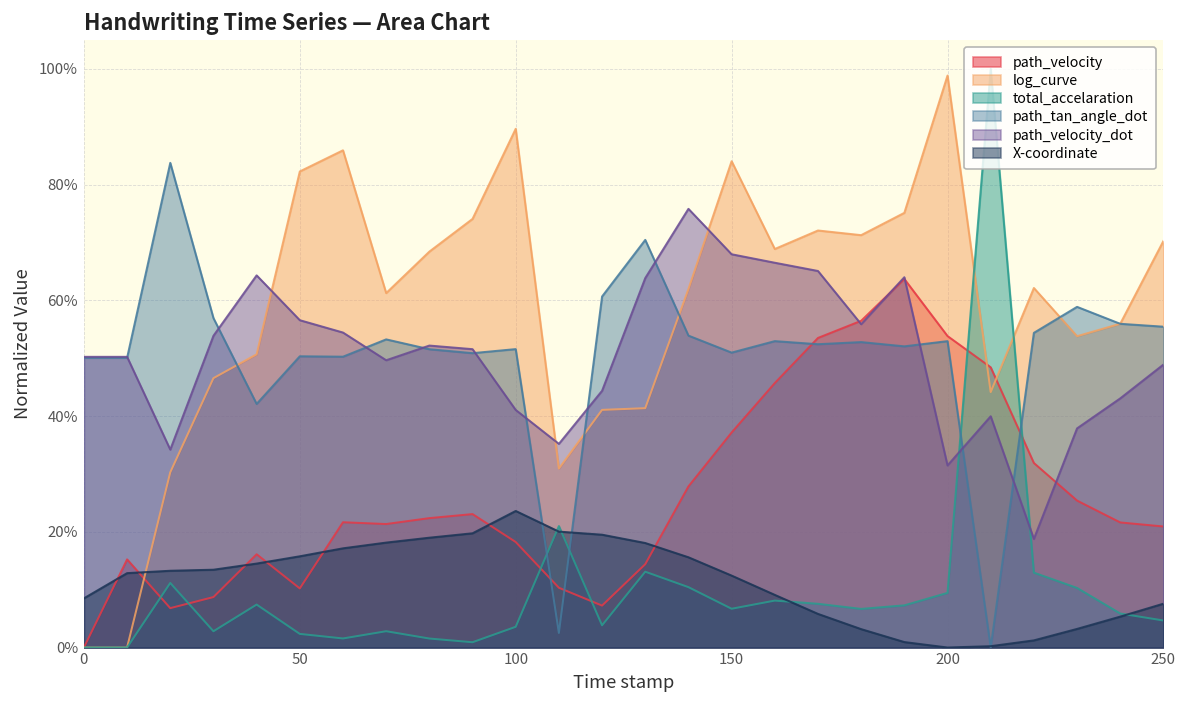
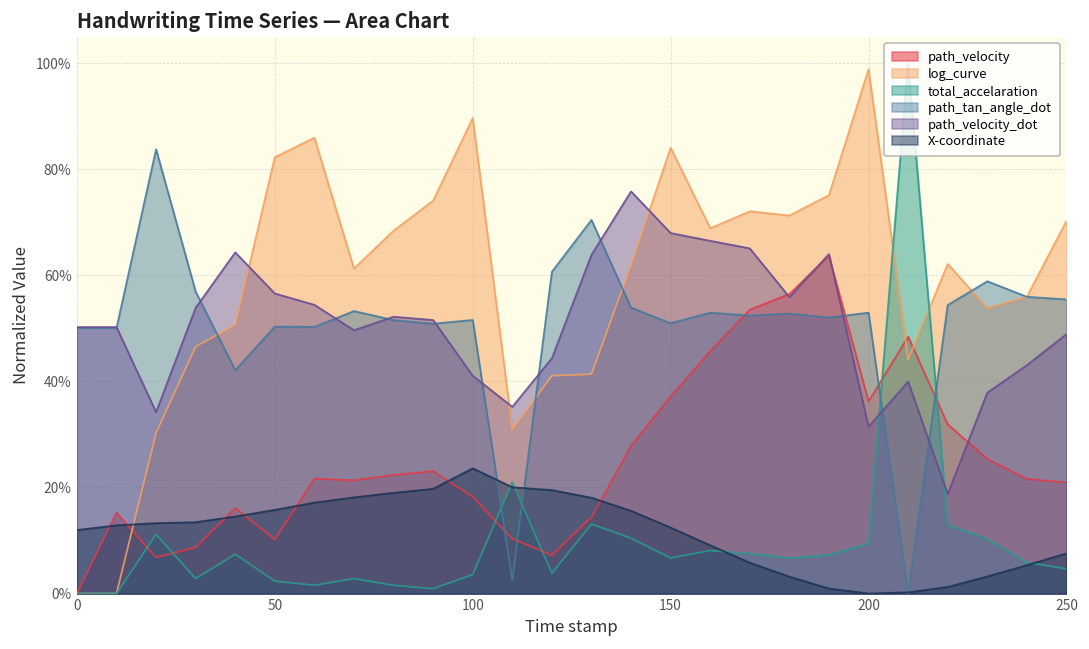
X-coordinate, 0: 9% -> 12%
path_velocity, 200: 54% -> 36%
